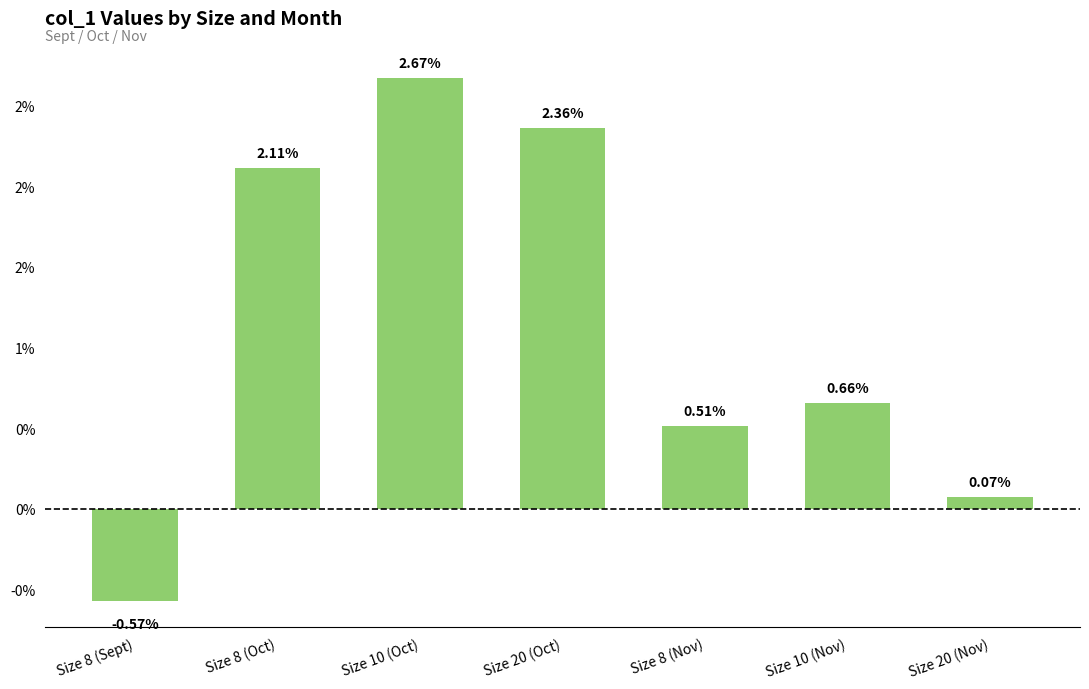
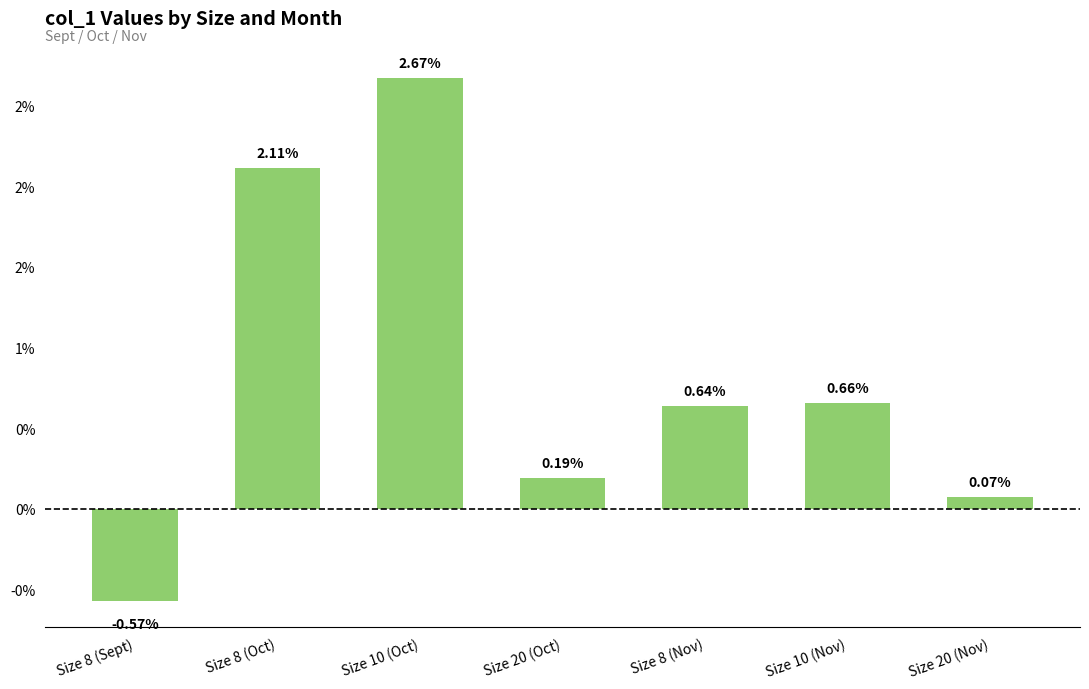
Size 20 (Oct): 2.36% -> 0.19%
Size 8 (Nov): 0.51% -> 0.64%
